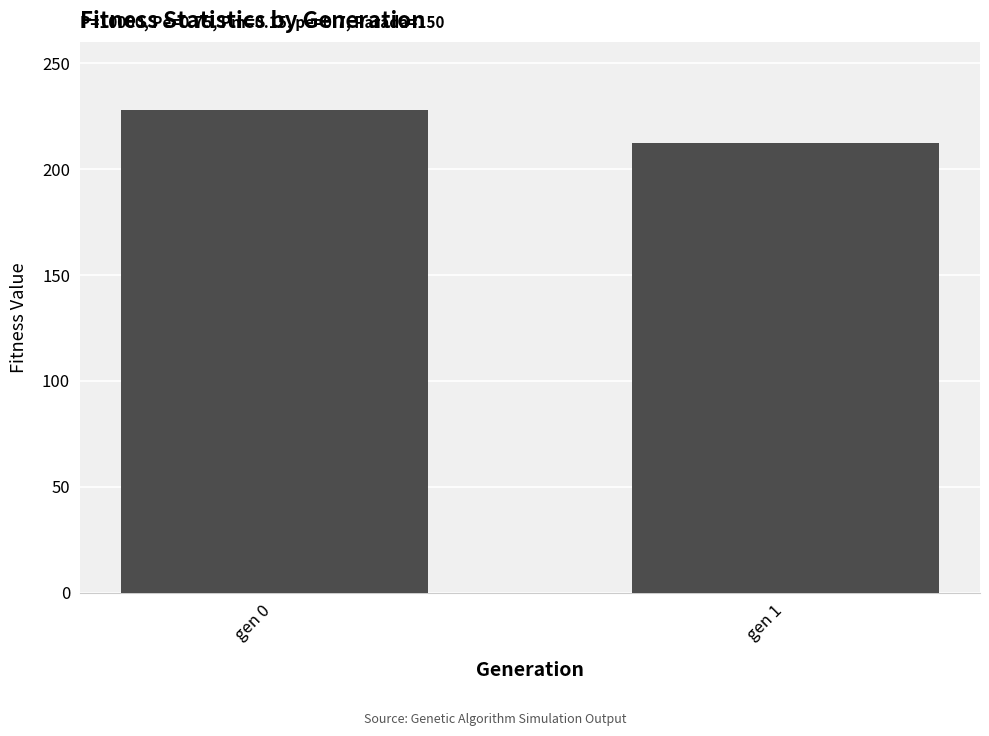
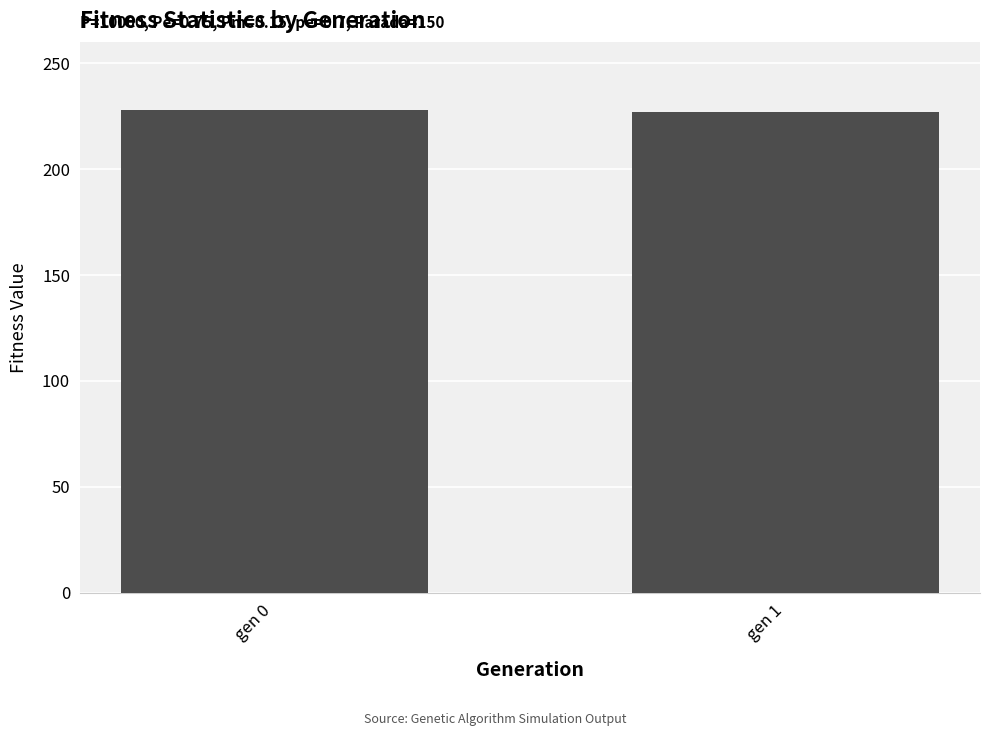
gen 1: 212 -> 227
